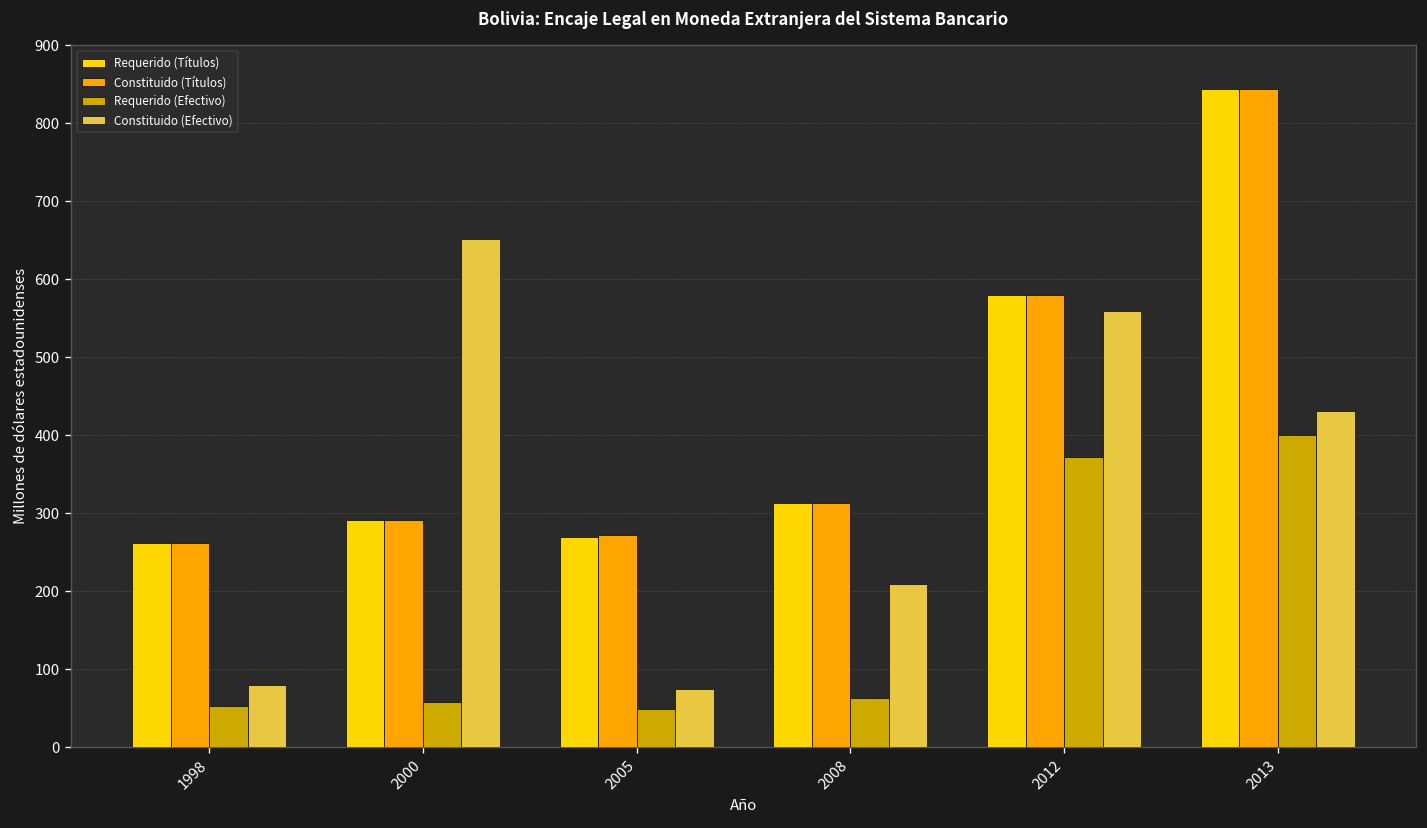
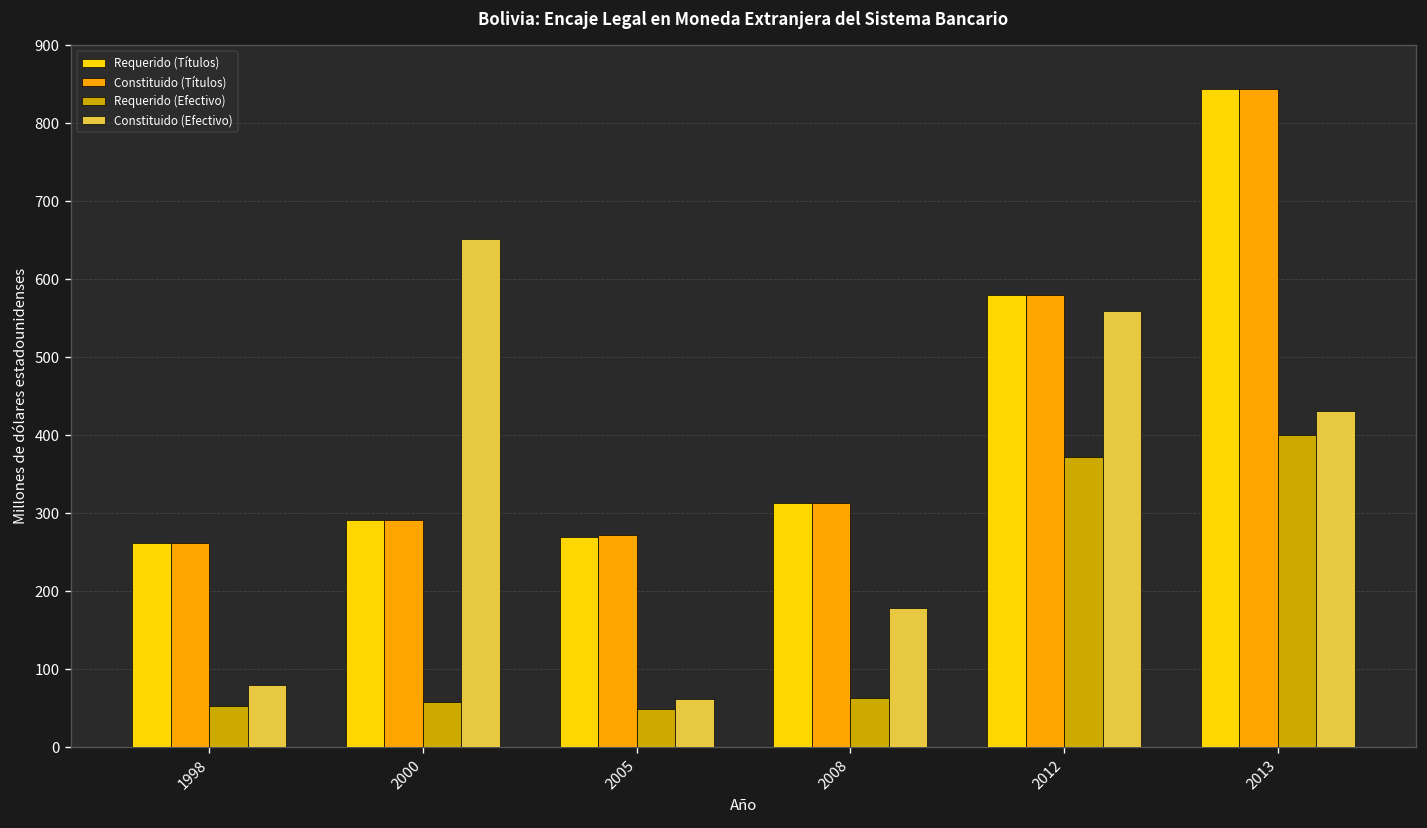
Constituido (Efectivo), 2005: 70 -> 60
Constituido (Efectivo), 2008: 210 -> 180
